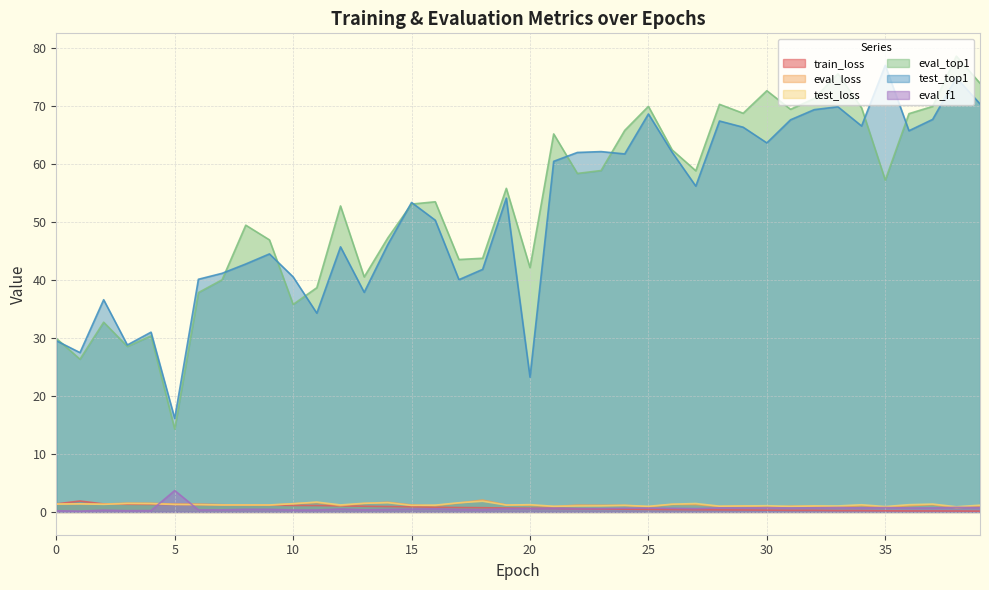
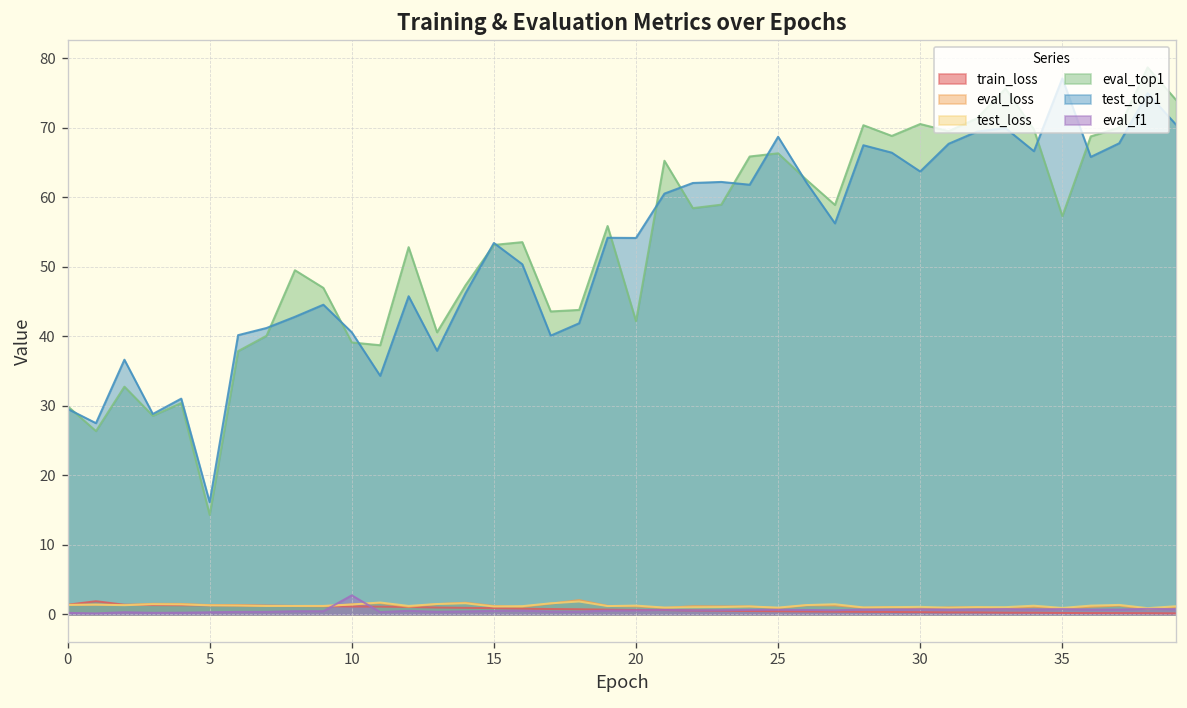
eval_f1, 5: 4 -> 0
eval_top1, 10: 36 -> 39
eval_f1, 10: 0 -> 3
test_top1, 20: 23 -> 54
eval_top1, 25: 70 -> 66
eval_top1, 30: 73 -> 71
